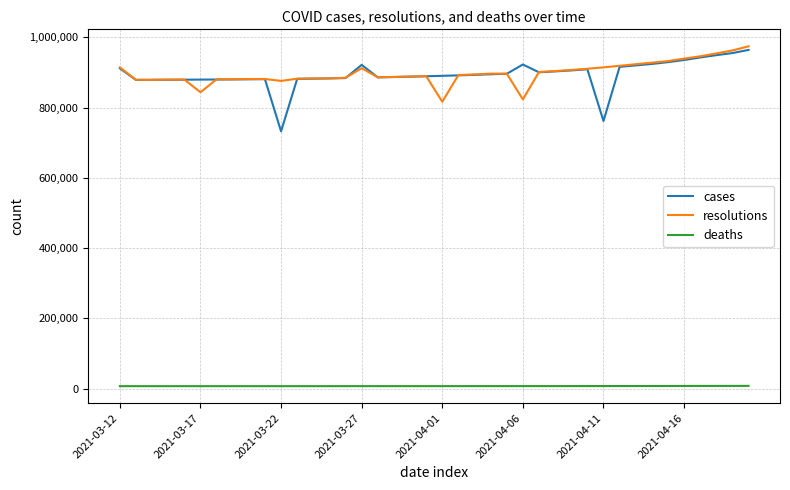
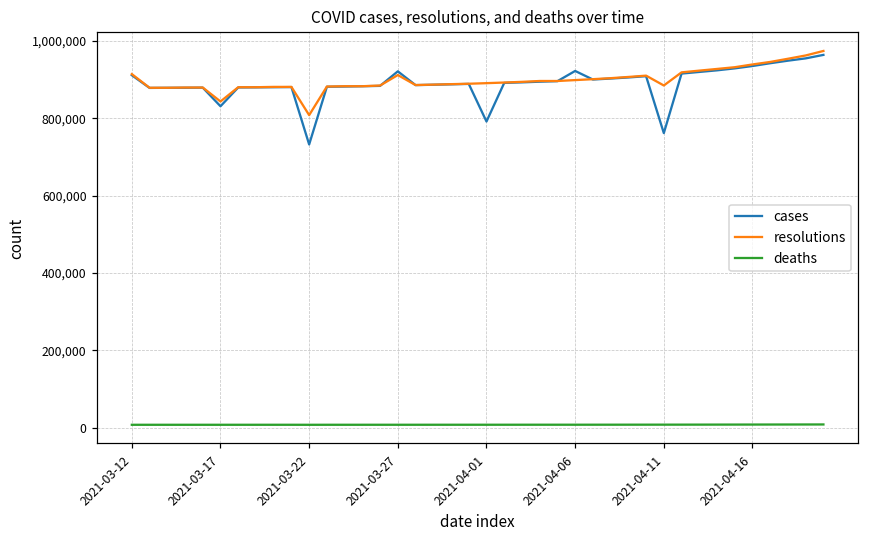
cases, 2021-03-17: 880,000 -> 830,000
resolutions, 2021-03-22: 880,000 -> 810,000
cases, 2021-04-01: 890,000 -> 790,000
resolutions, 2021-04-01: 820,000 -> 890,000
resolutions, 2021-04-06: 820,000 -> 900,000
resolutions, 2021-04-11: 910,000 -> 880,000
